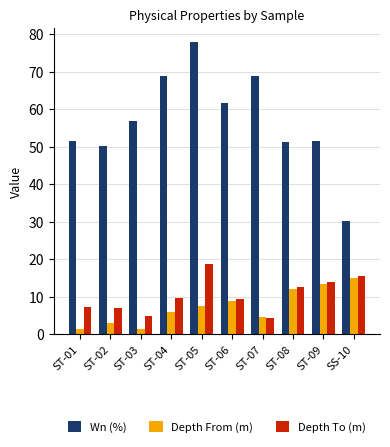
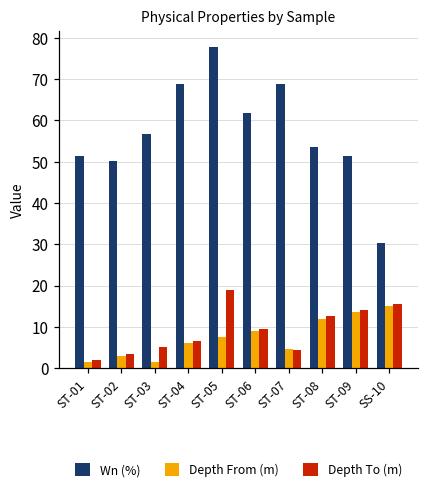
Depth To (m), ST-01: 7 -> 2
Depth To (m), ST-02: 7 -> 4
Depth To (m), ST-04: 10 -> 7
Wn (%), ST-08: 51 -> 54
